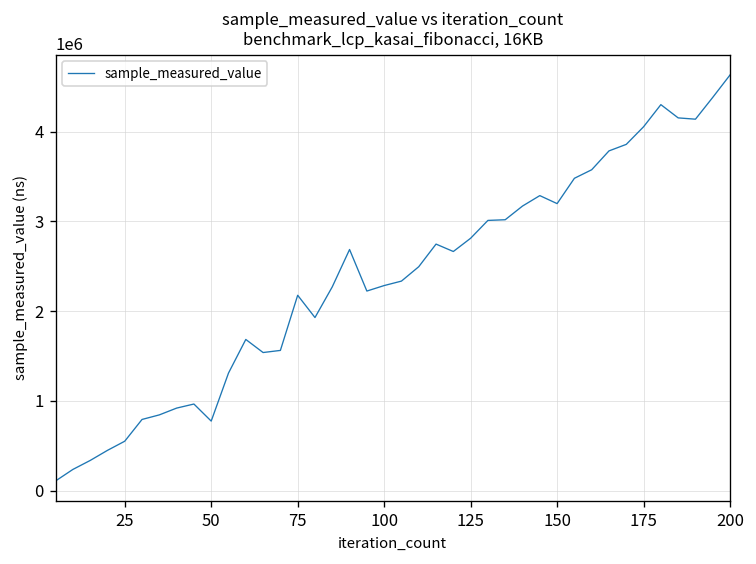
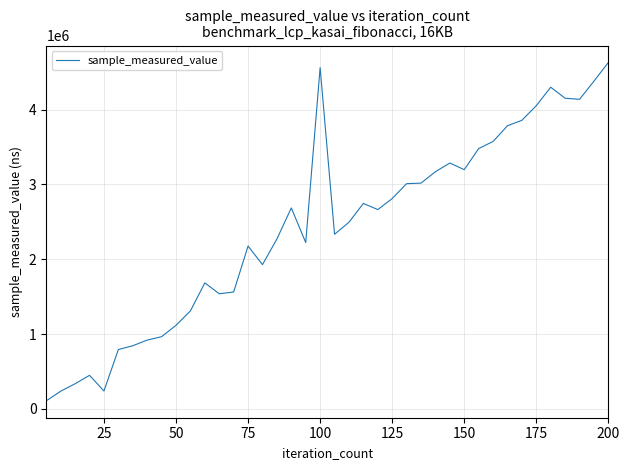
25: 500000 -> 200000
50: 800000 -> 1100000
100: 2300000 -> 4600000
